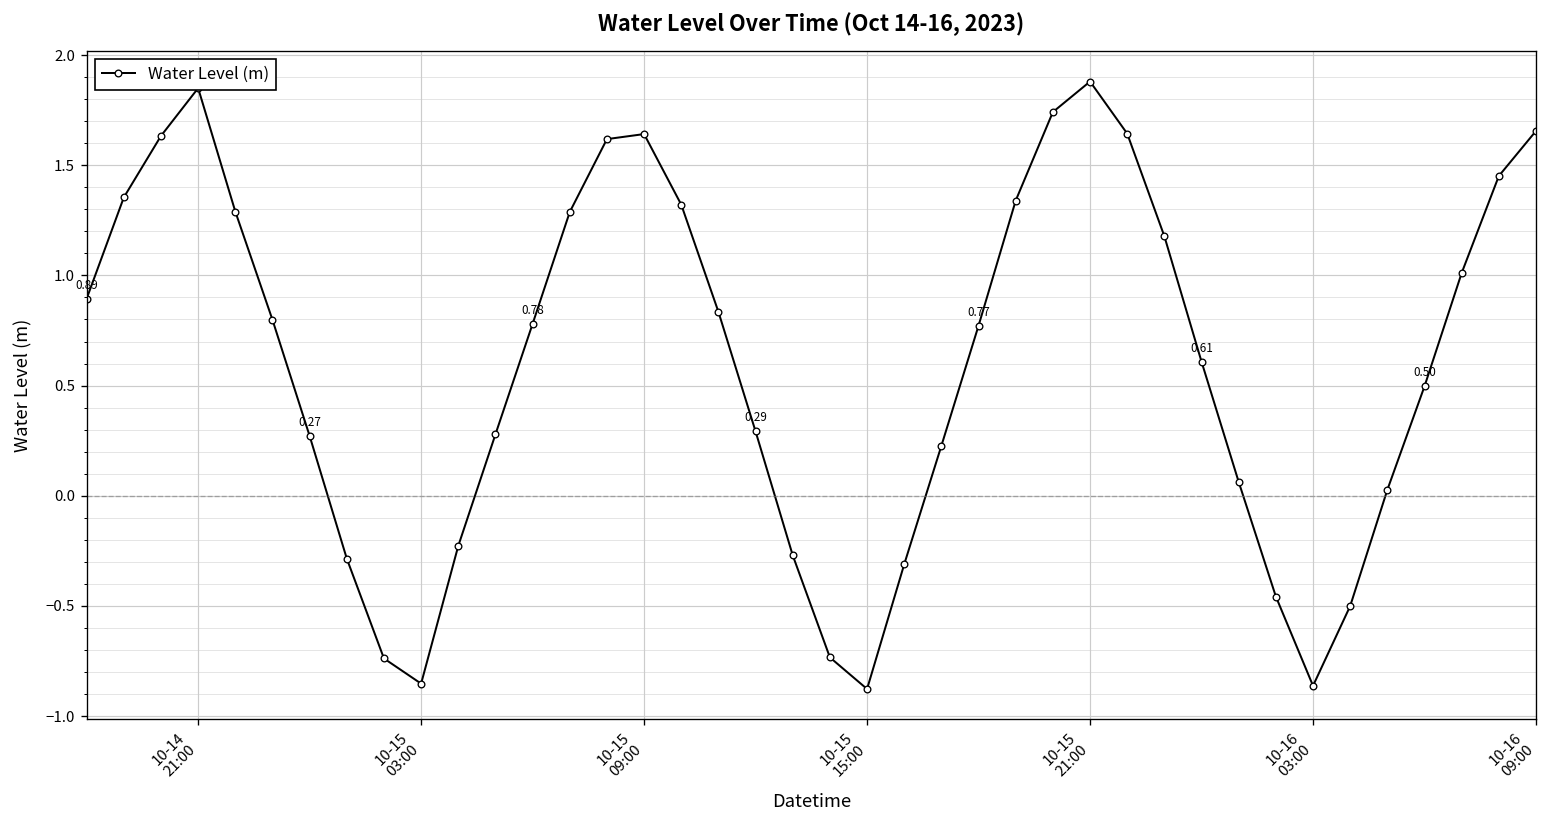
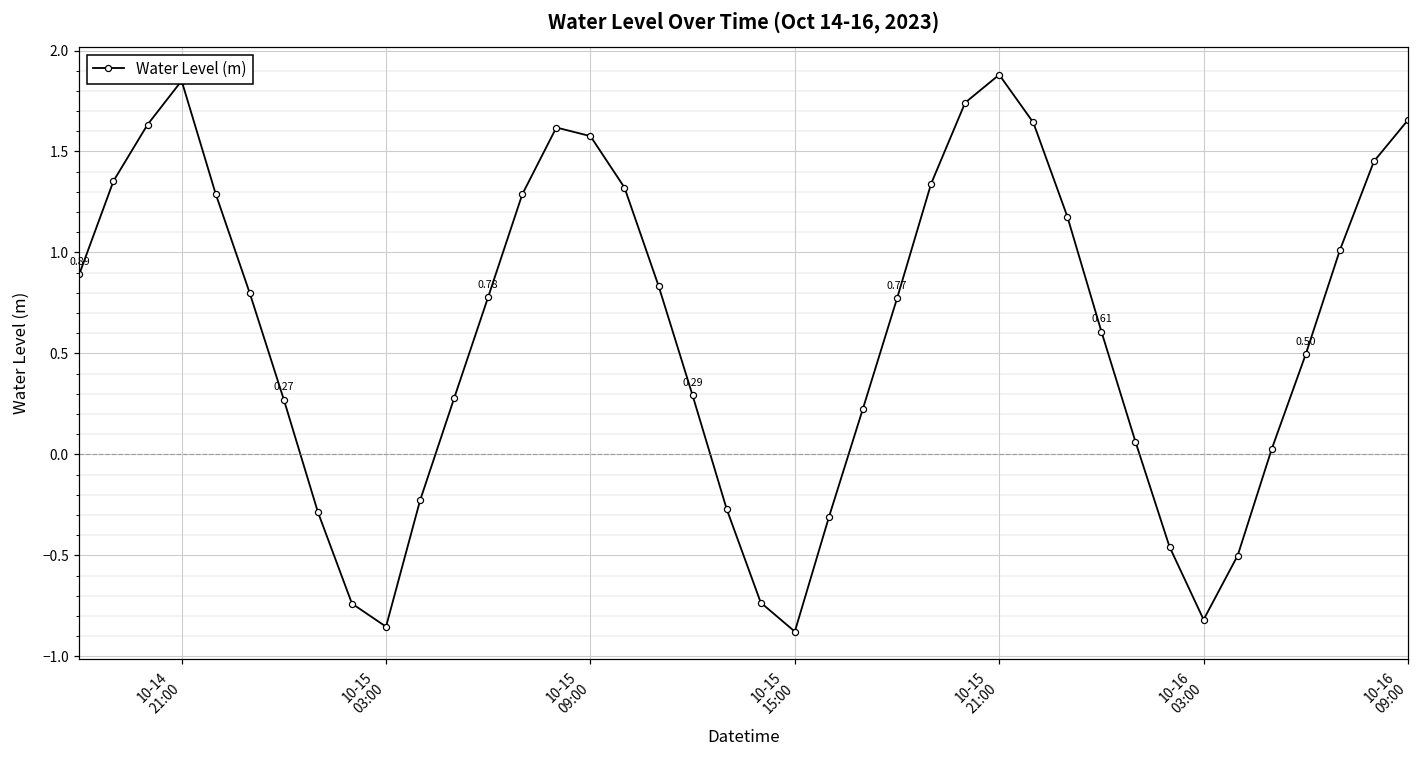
10-15 09:00: 1.64 -> 1.58
10-16 03:00: -0.86 -> -0.82
